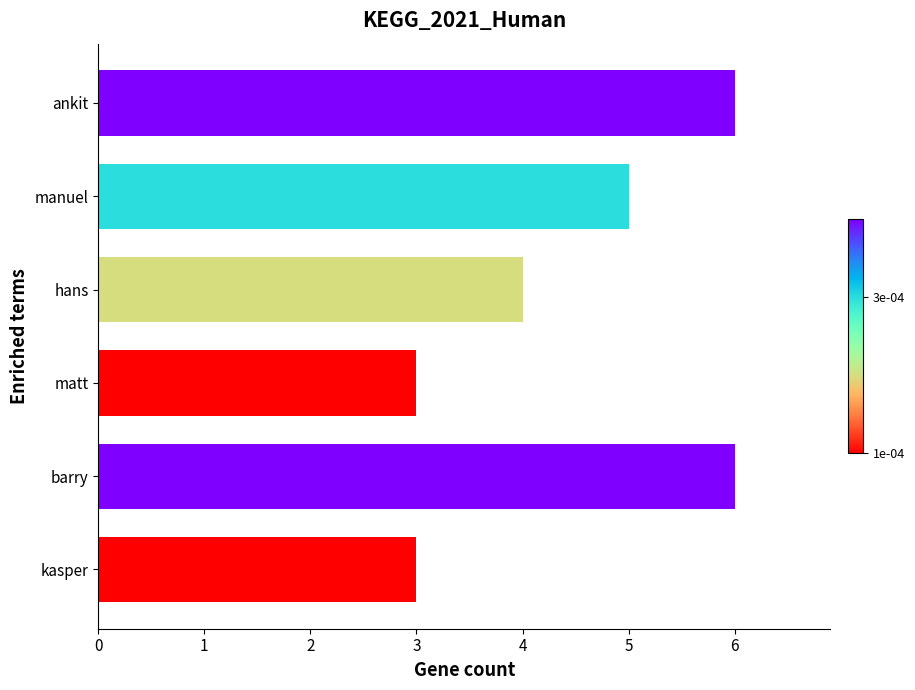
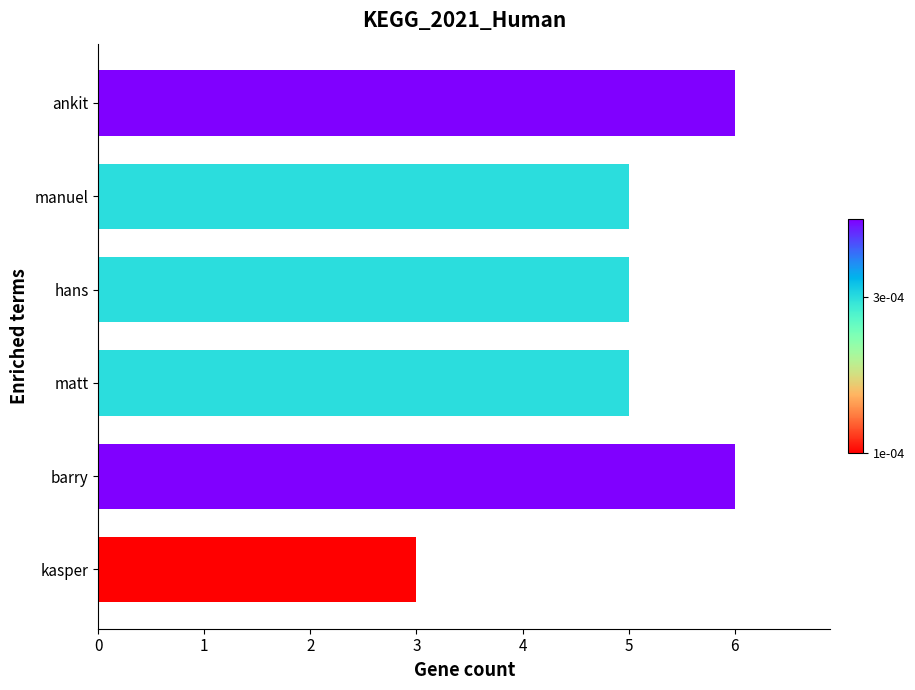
hans: 4 -> 5
matt: 3 -> 5
